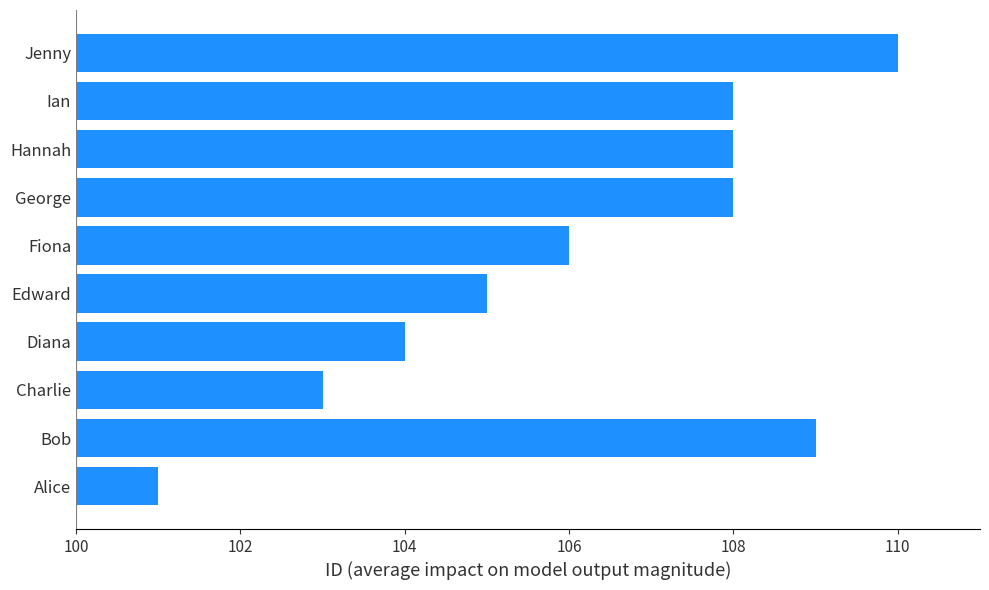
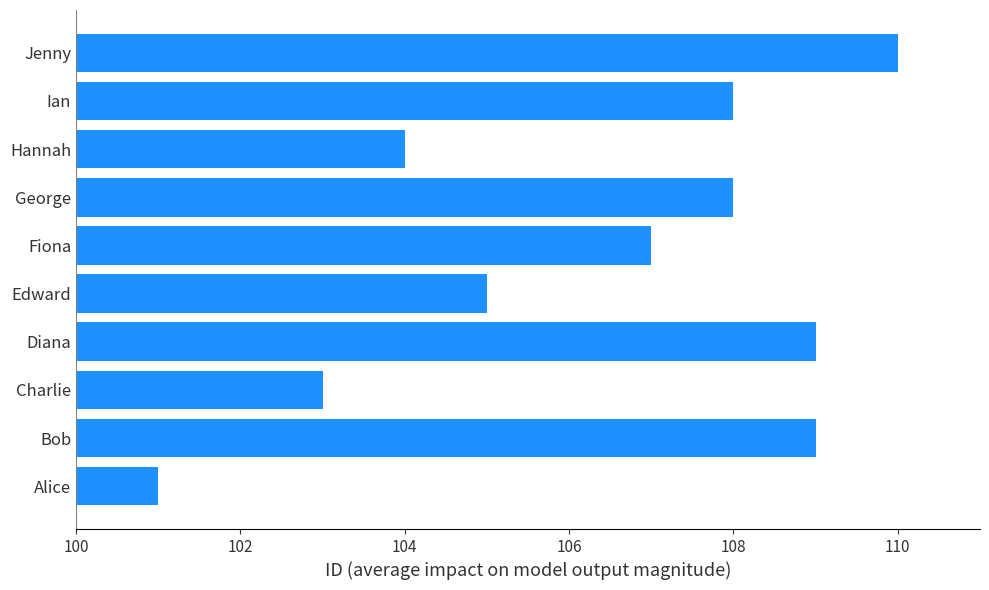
Hannah: 108 -> 104
Fiona: 106 -> 107
Diana: 104 -> 109
